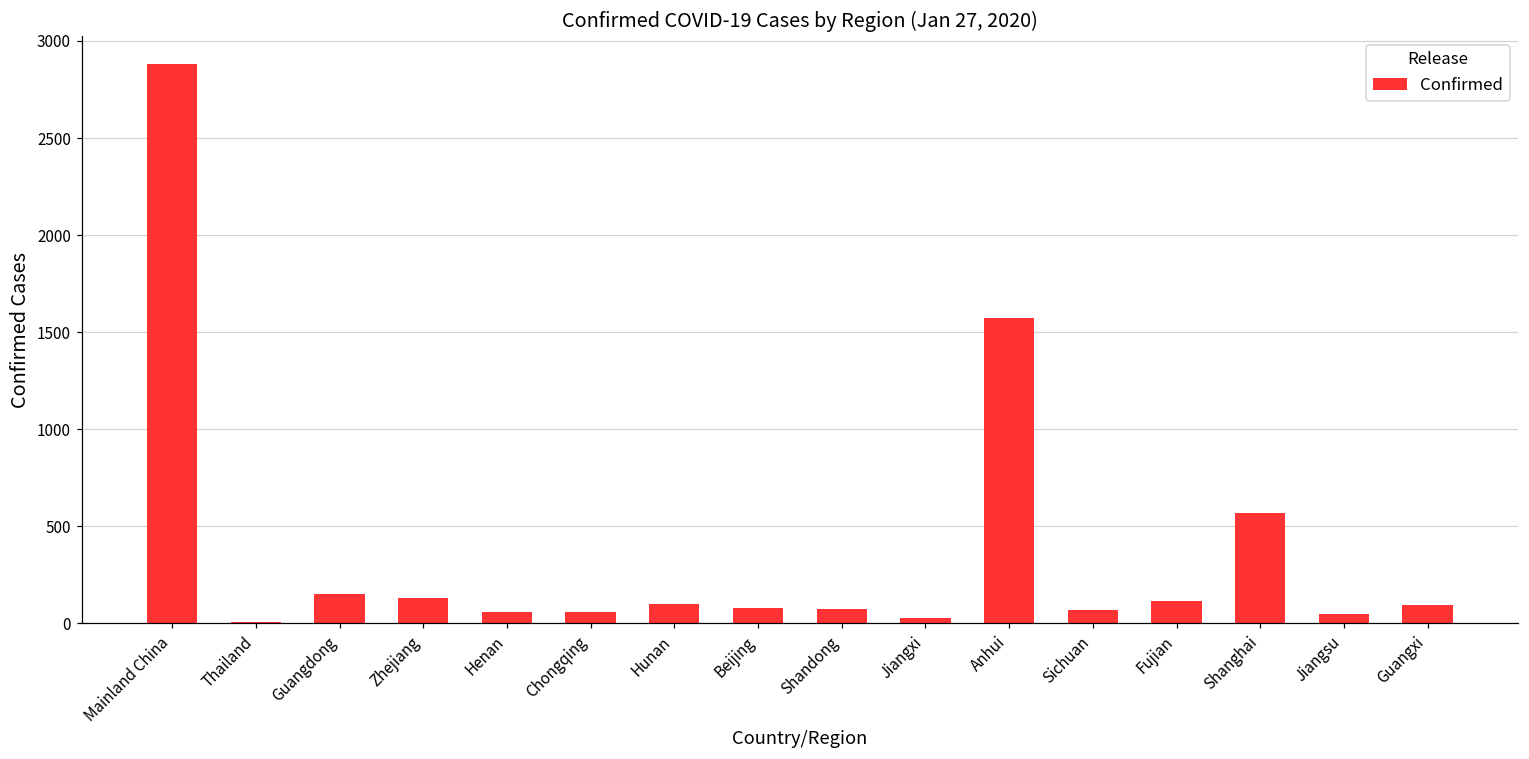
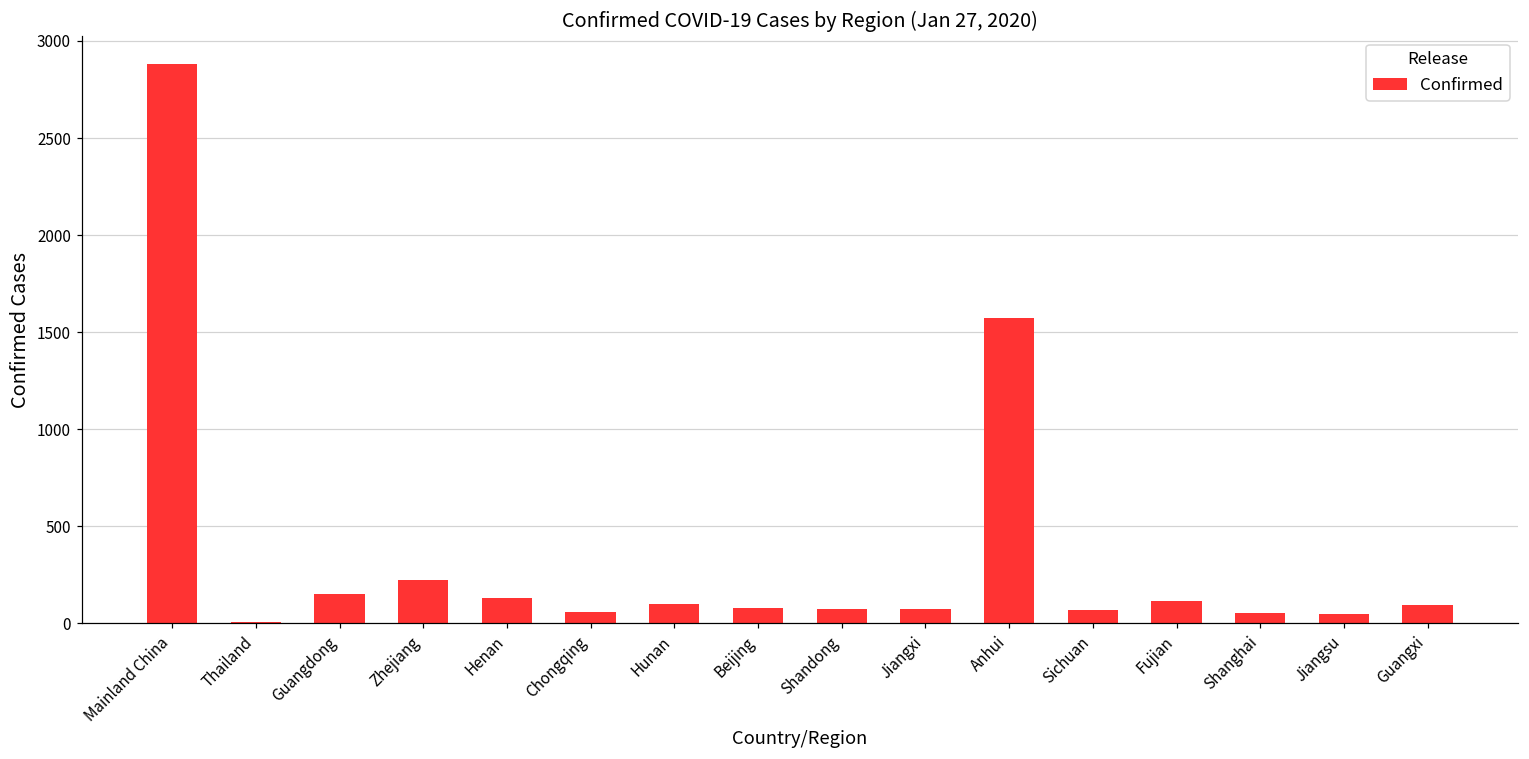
Zhejiang: 130 -> 230
Henan: 60 -> 130
Jiangxi: 30 -> 70
Shanghai: 570 -> 50
